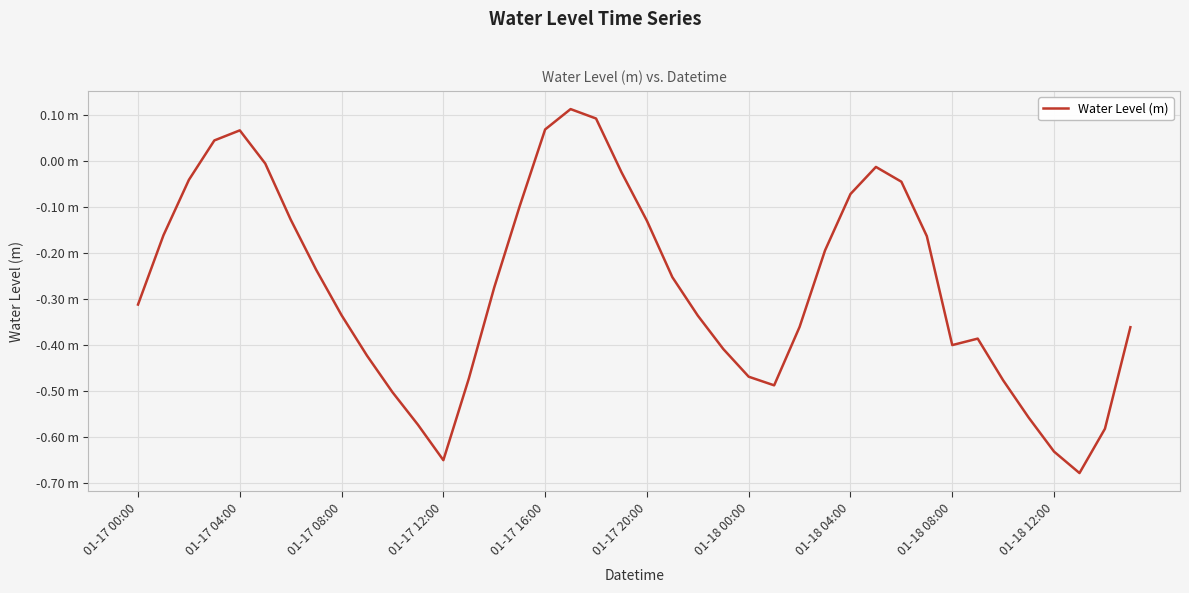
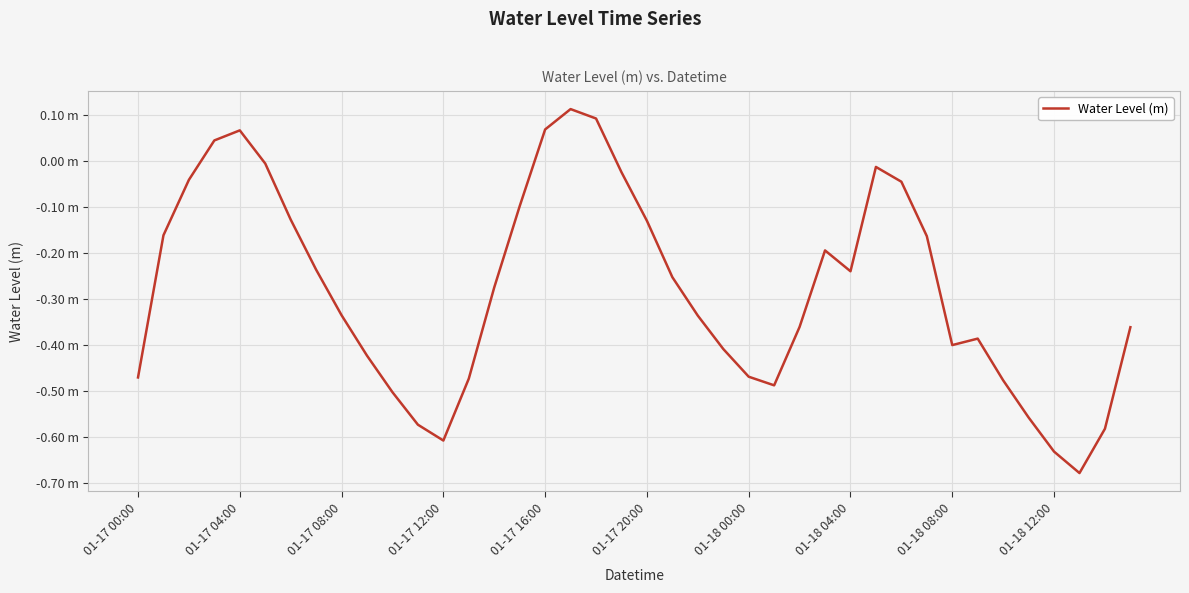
01-17 00:00: -0.31 m -> -0.47 m
01-17 12:00: -0.65 m -> -0.61 m
01-18 04:00: -0.07 m -> -0.24 m
